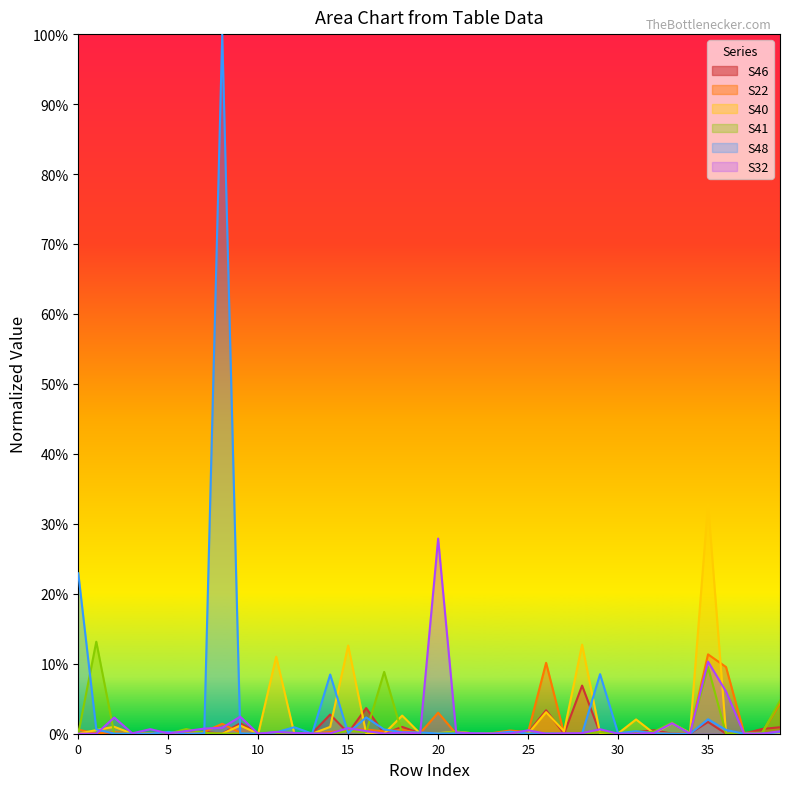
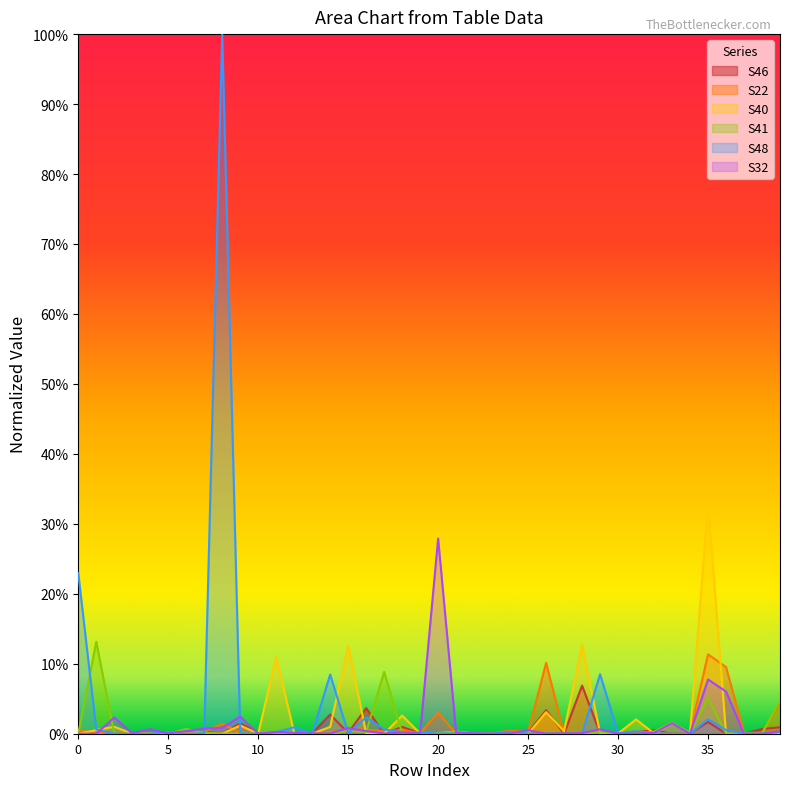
S41, 35: 10% -> 5%
S32, 35: 10% -> 8%
